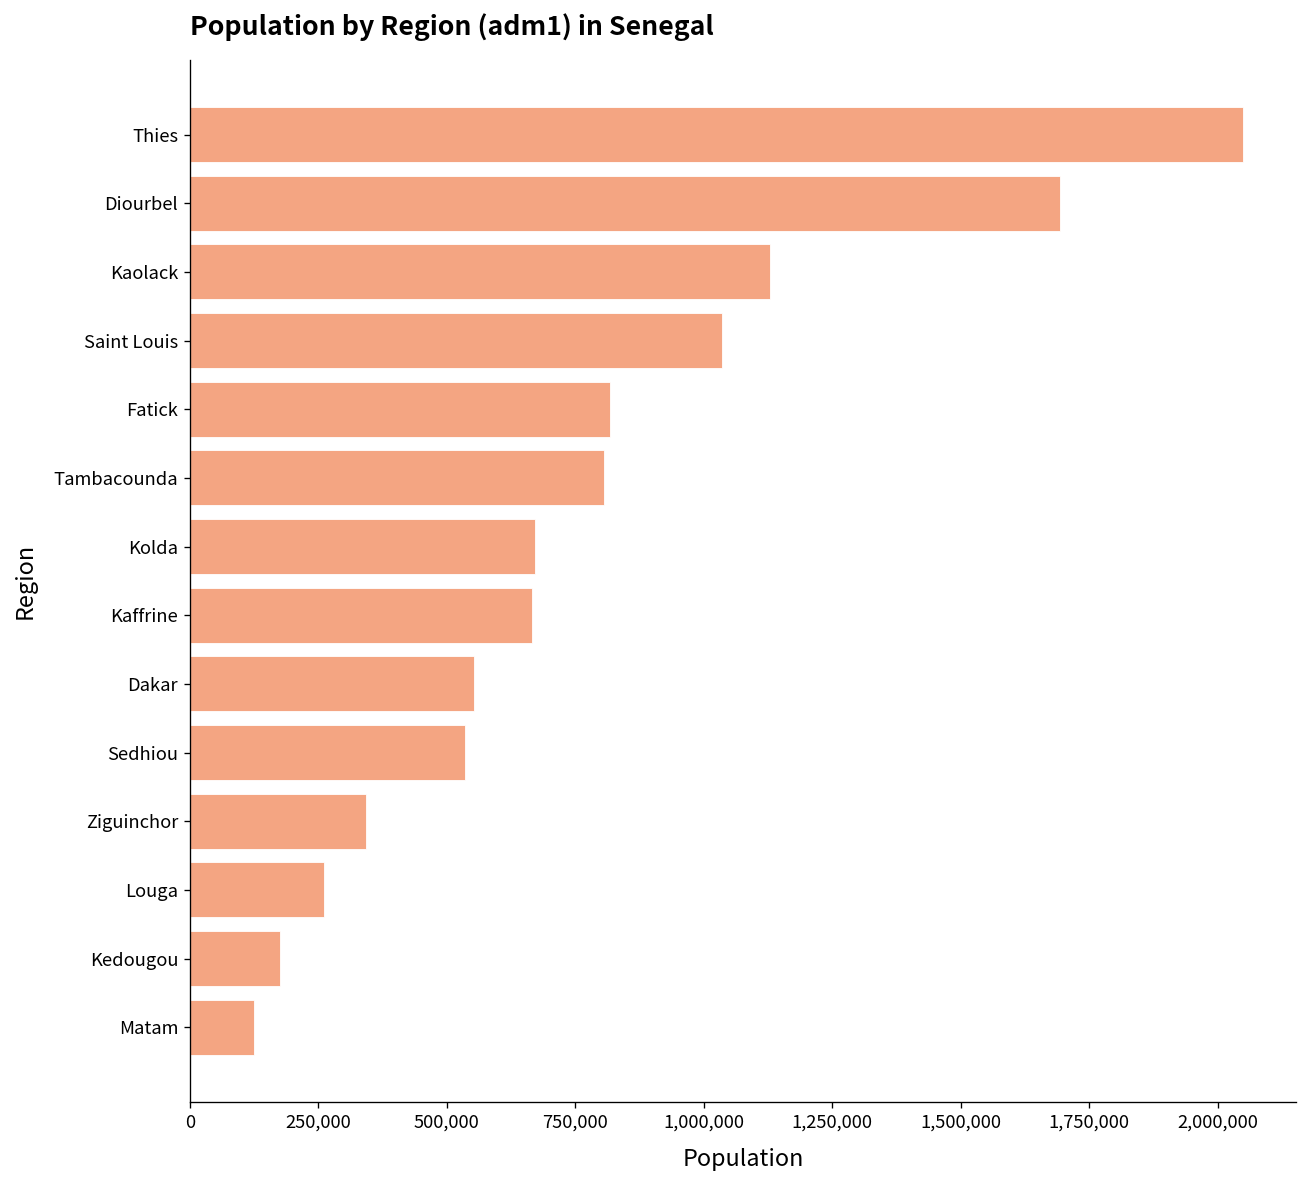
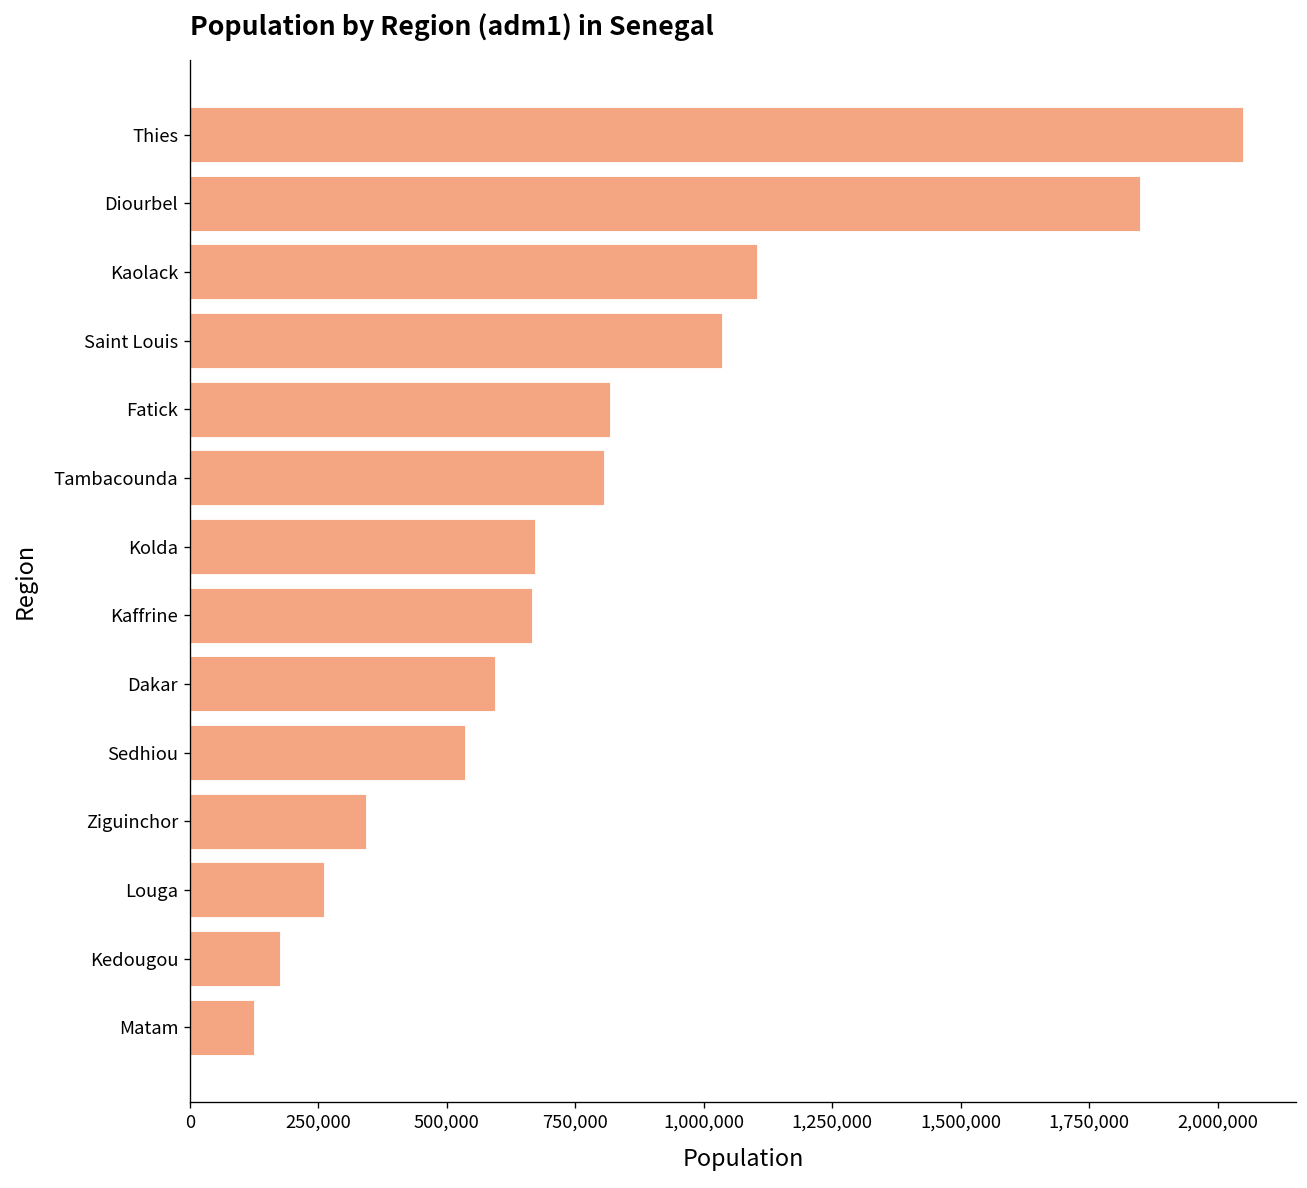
Diourbel: 1,690,000 -> 1,850,000
Kaolack: 1,130,000 -> 1,100,000
Dakar: 550,000 -> 590,000
